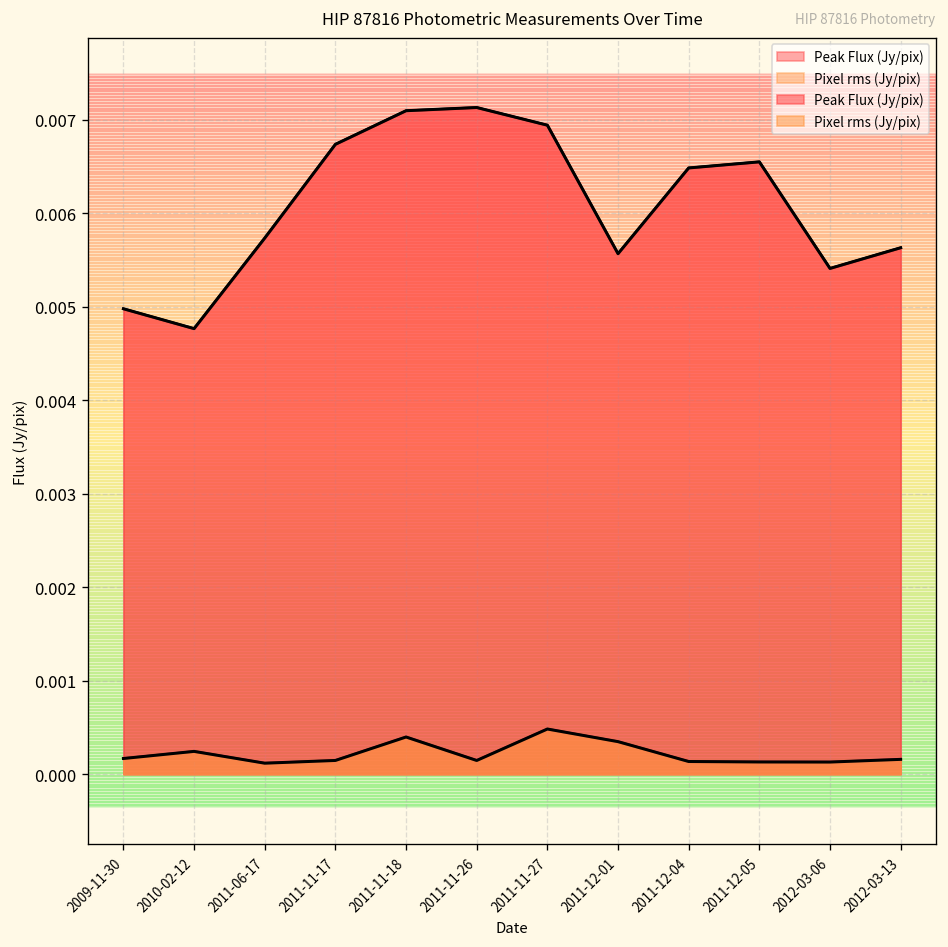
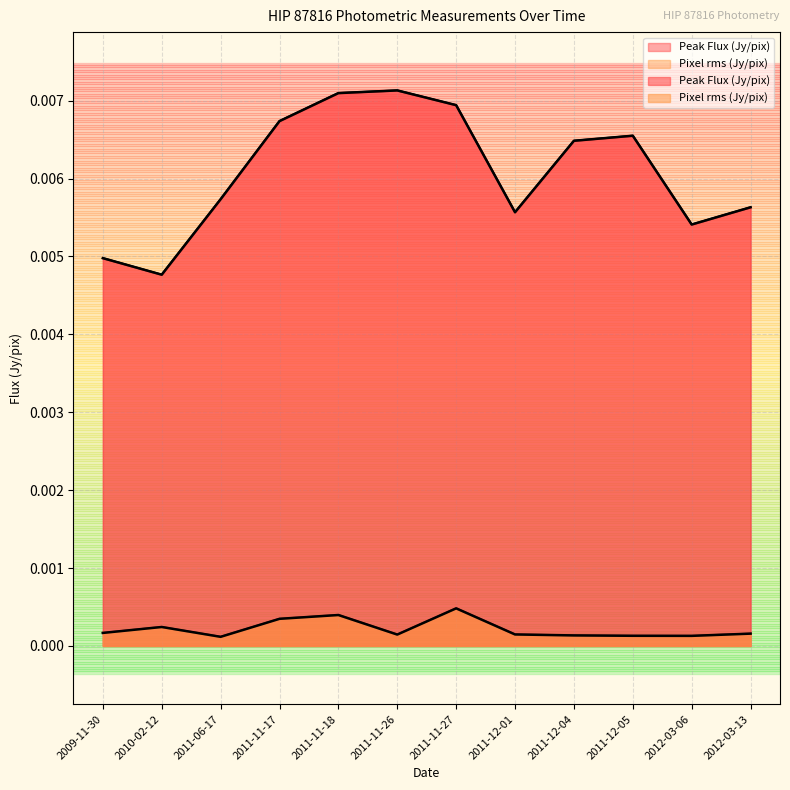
Pixel rms (Jy/pix), 2011-11-17: 0.0001 -> 0.0003
Pixel rms (Jy/pix), 2011-12-01: 0.0003 -> 0.0001
